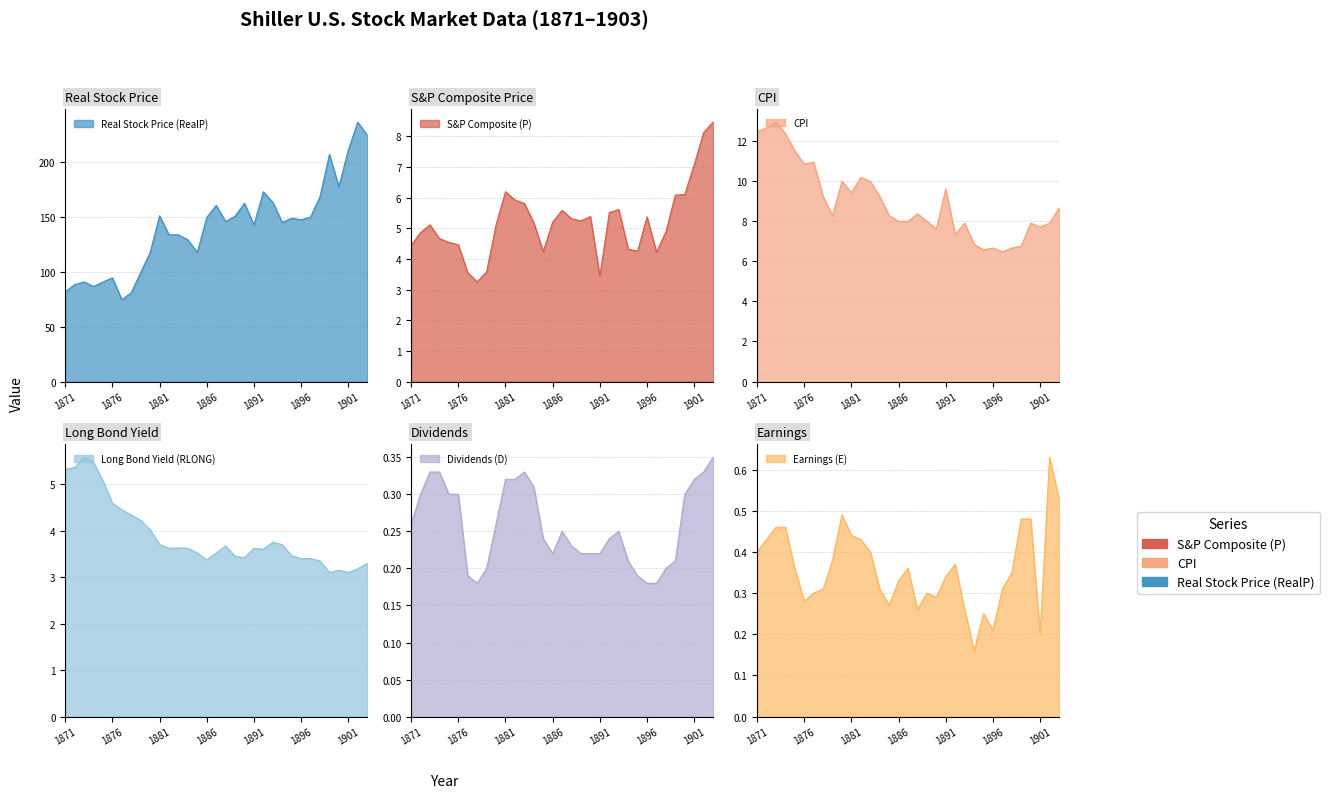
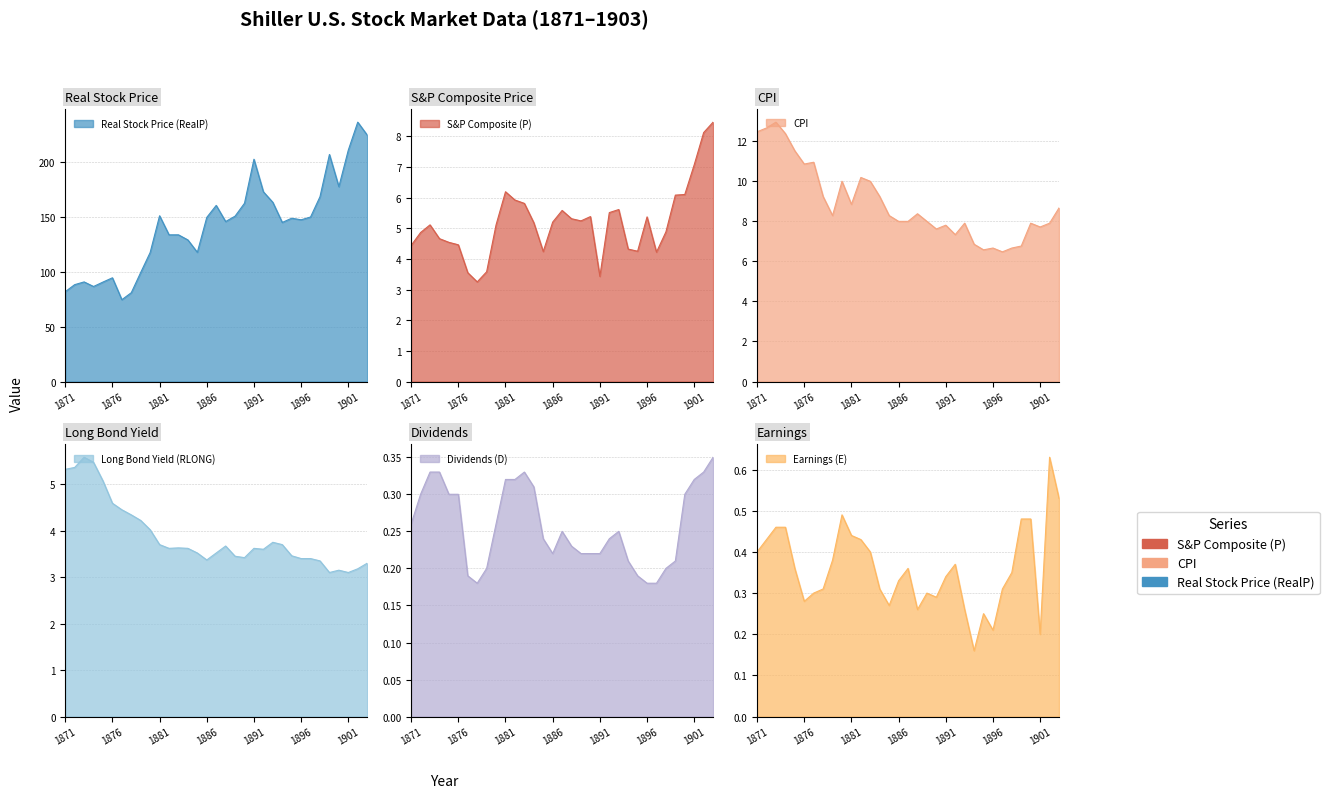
Real Stock Price, 1891: 143 -> 203
CPI, 1881: 9.4 -> 8.8
CPI, 1891: 9.6 -> 7.8
